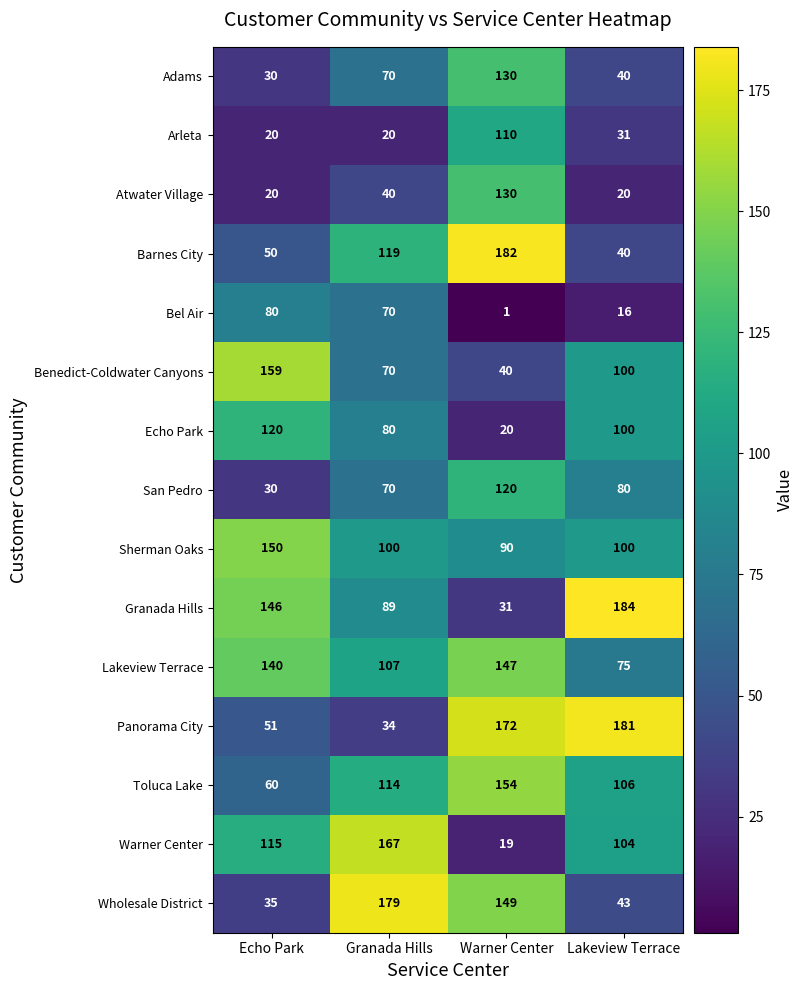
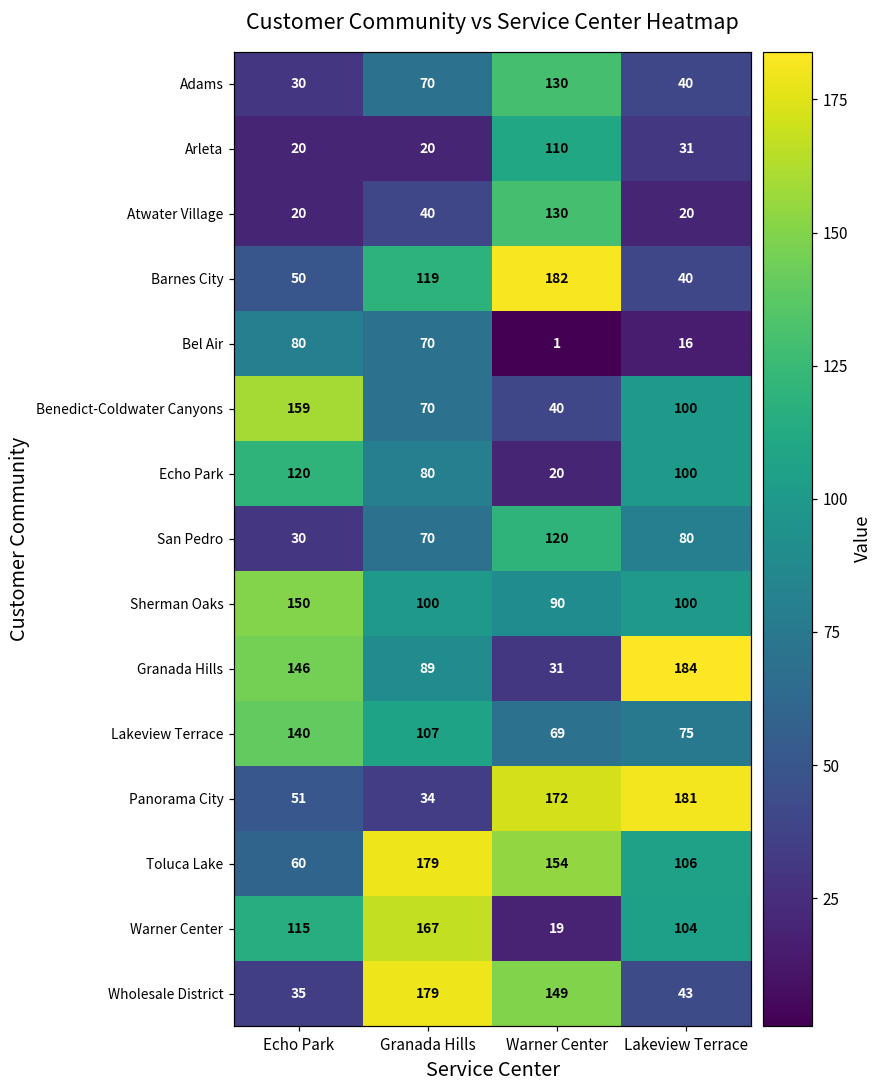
Lakeview Terrace, Warner Center: 147 -> 69
Toluca Lake, Granada Hills: 114 -> 179
